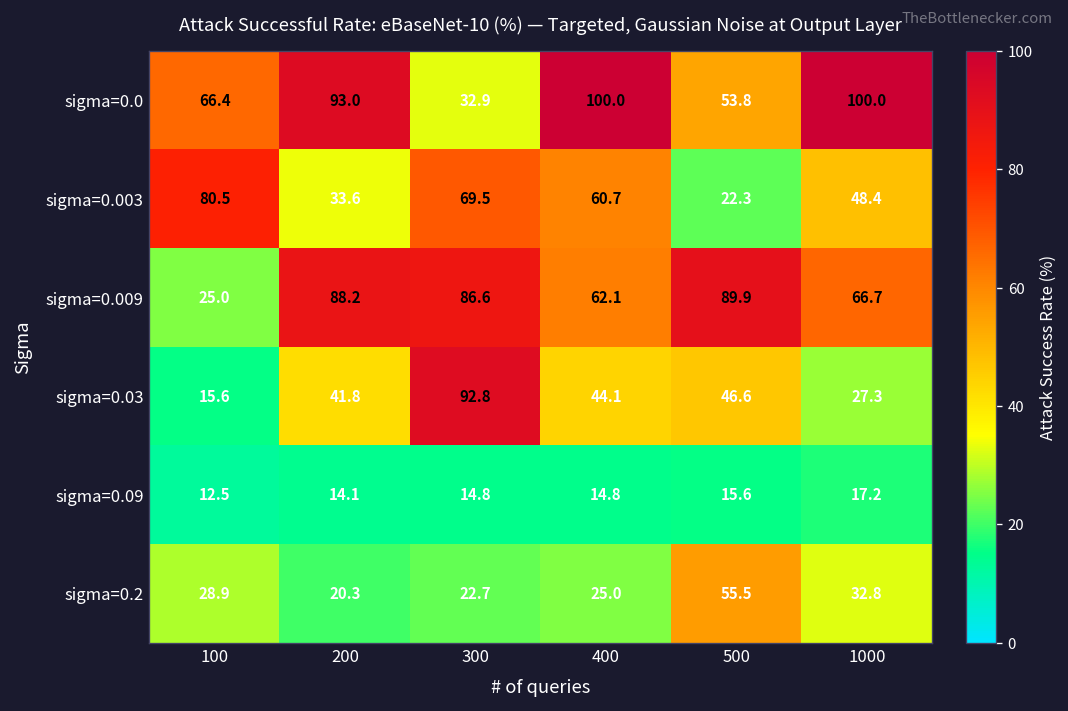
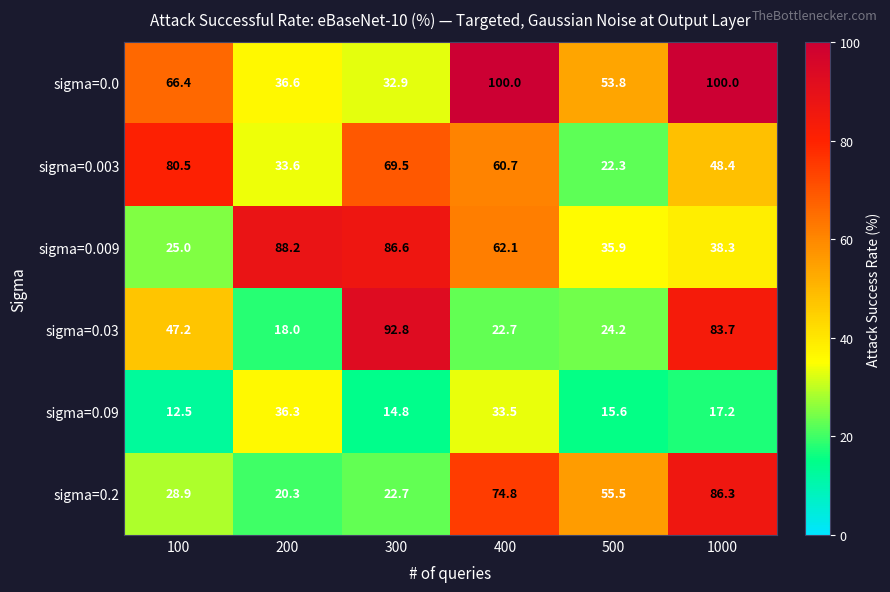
sigma=0.0, 200: 93.0 -> 36.6
sigma=0.009, 500: 89.9 -> 35.9
sigma=0.009, 1000: 66.7 -> 38.3
sigma=0.03, 100: 15.6 -> 47.2
sigma=0.03, 200: 41.8 -> 18.0
sigma=0.03, 400: 44.1 -> 22.7
sigma=0.03, 500: 46.6 -> 24.2
sigma=0.03, 1000: 27.3 -> 83.7
sigma=0.09, 200: 14.1 -> 36.3
sigma=0.09, 400: 14.8 -> 33.5
sigma=0.2, 400: 25.0 -> 74.8
sigma=0.2, 1000: 32.8 -> 86.3
